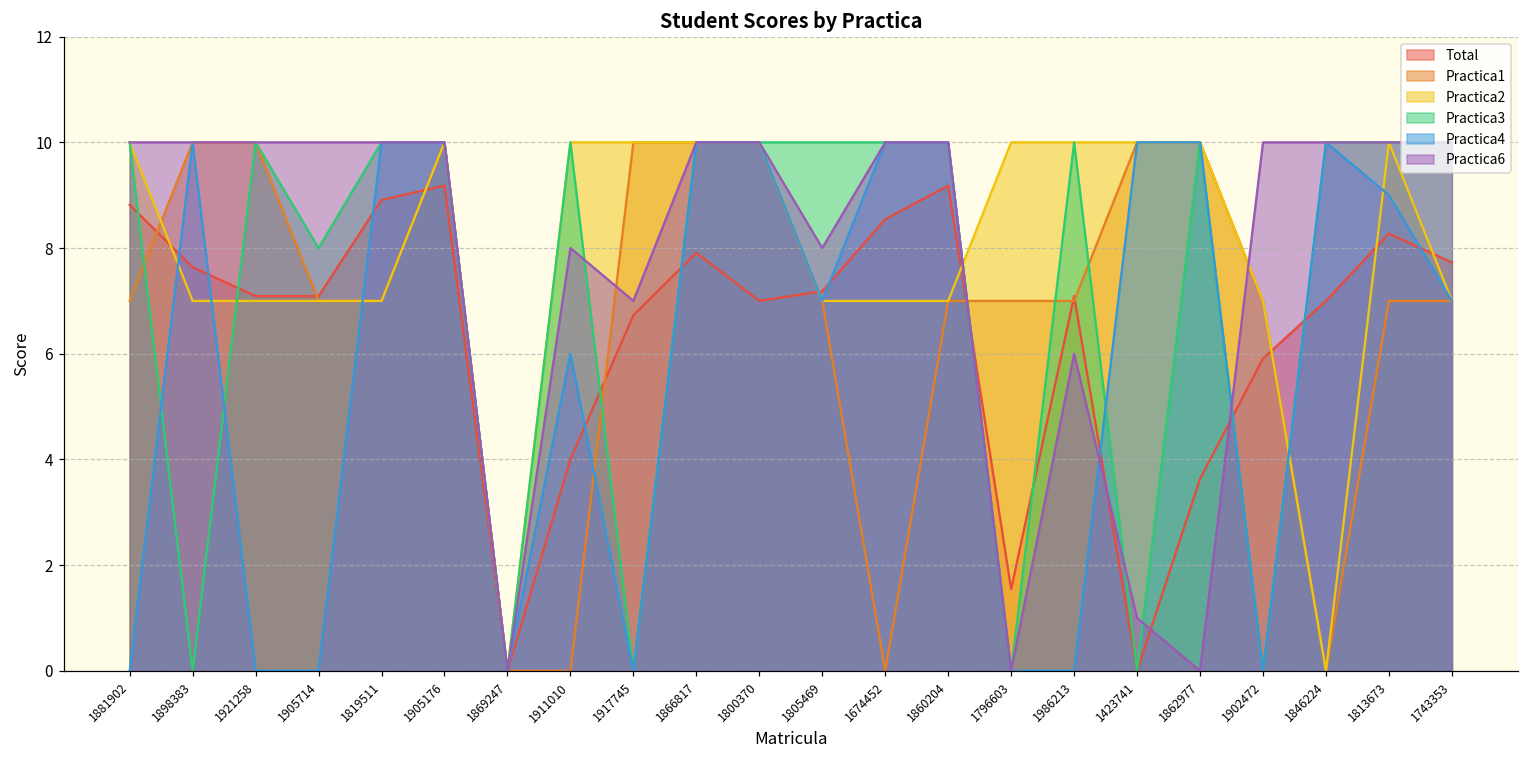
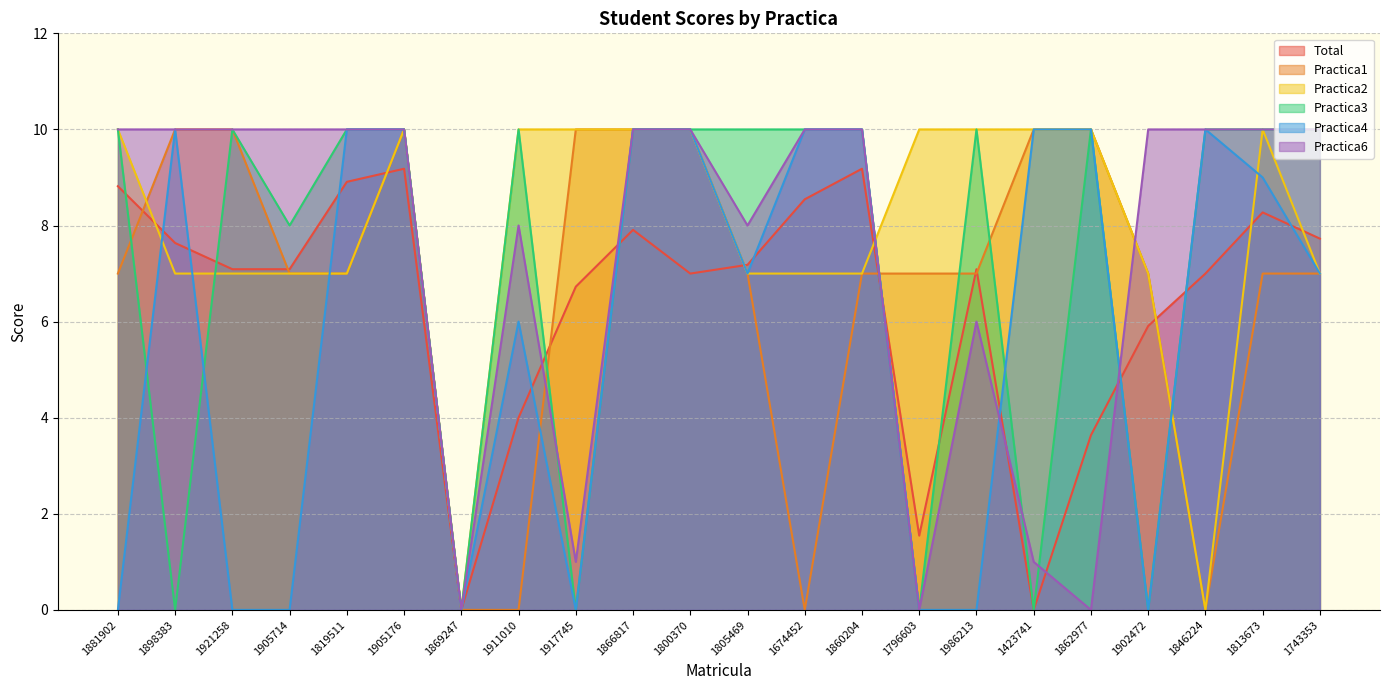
Practica6, 1917745: 7 -> 1
